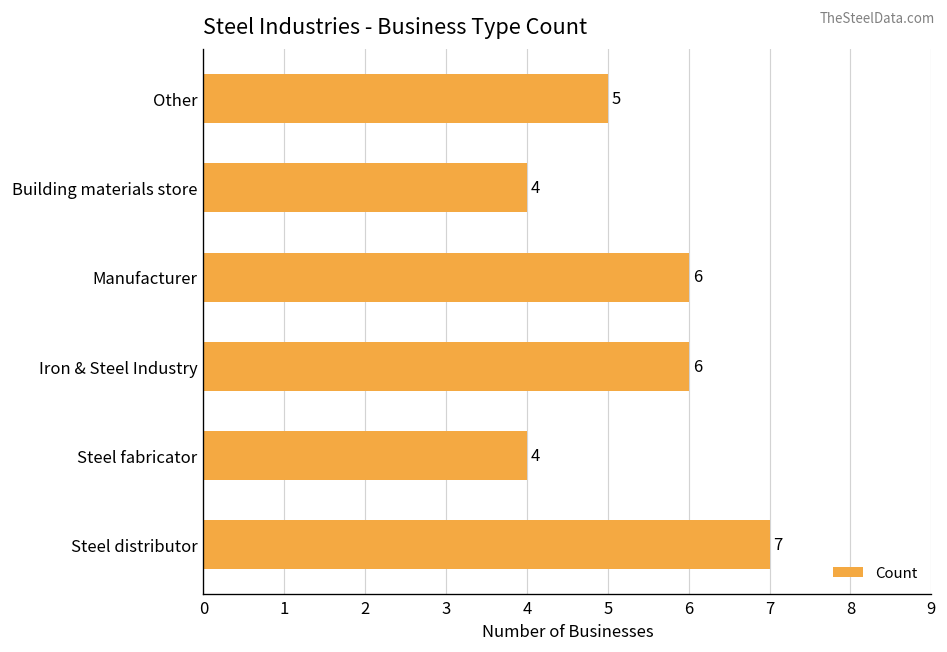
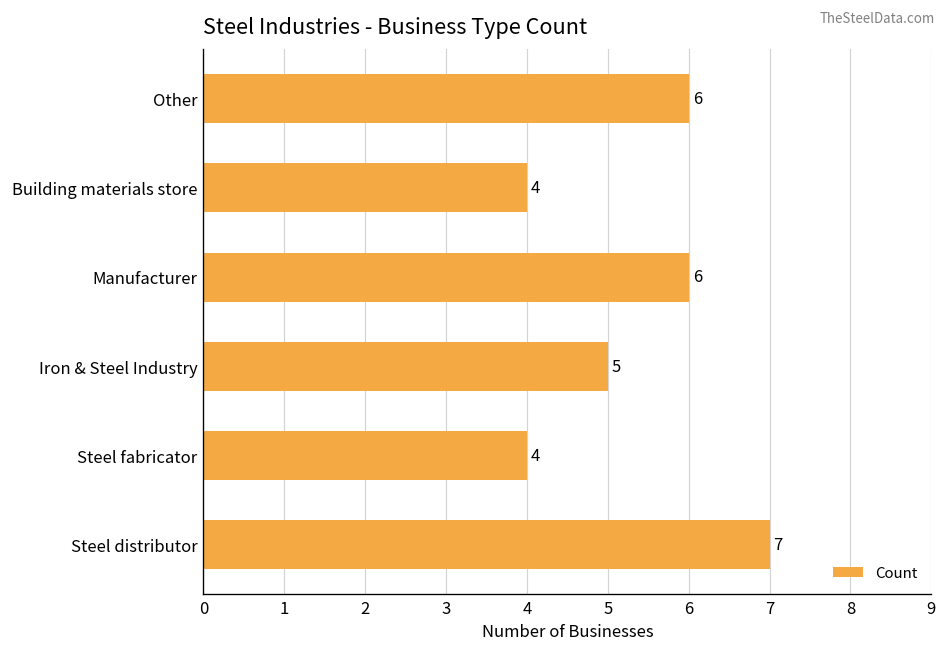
Other: 5 -> 6
Iron & Steel Industry: 6 -> 5
